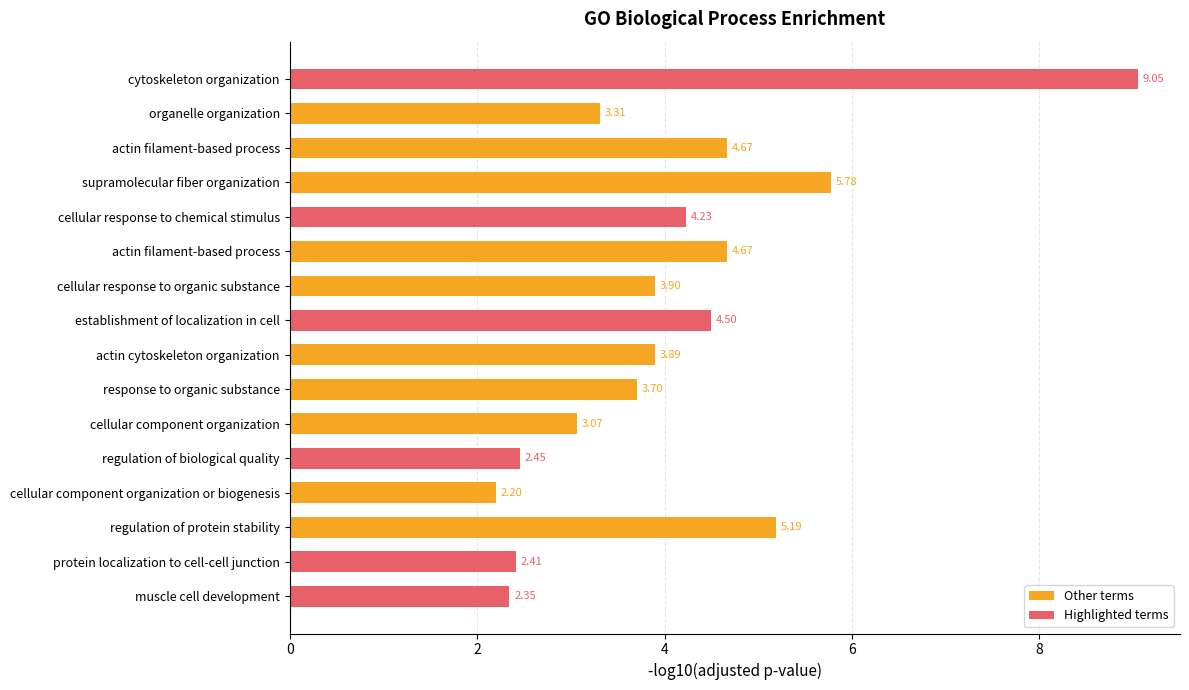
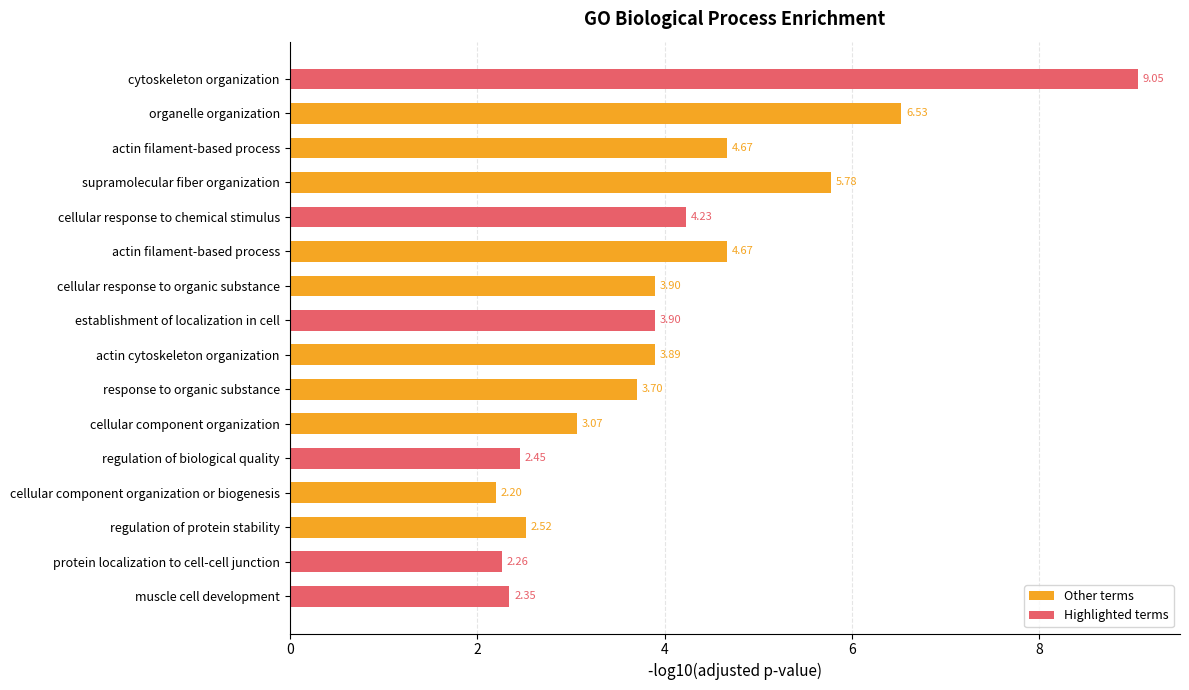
Other terms, organelle organization: 3.31 -> 6.53
Highlighted terms, establishment of localization in cell: 4.50 -> 3.90
Other terms, regulation of protein stability: 5.19 -> 2.52
Highlighted terms, protein localization to cell-cell junction: 2.41 -> 2.26
